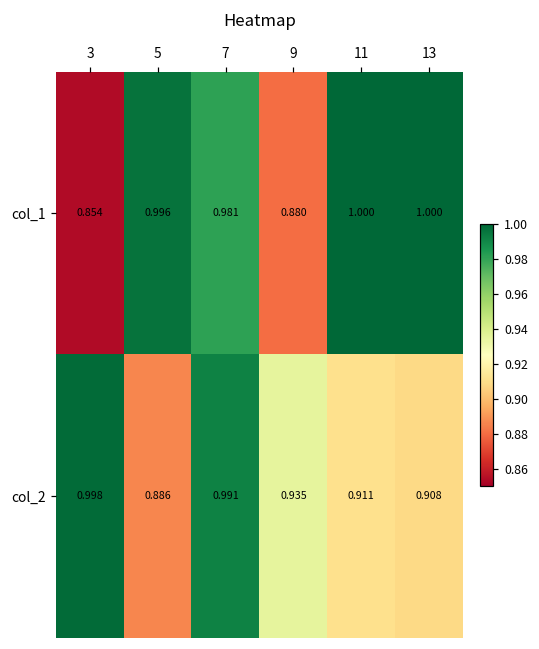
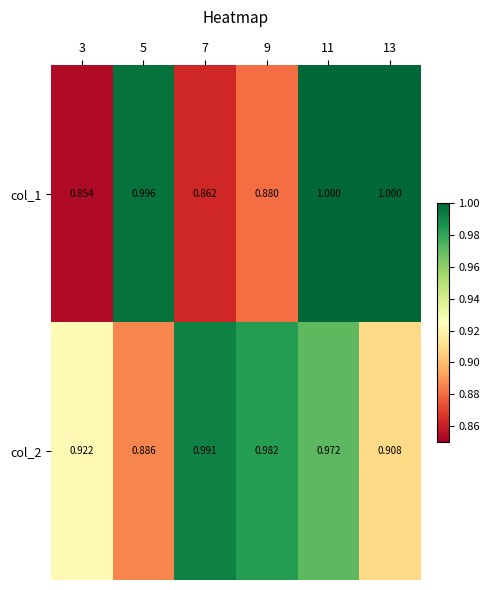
col_1, 7: 0.981 -> 0.862
col_2, 3: 0.998 -> 0.922
col_2, 9: 0.935 -> 0.982
col_2, 11: 0.911 -> 0.972
